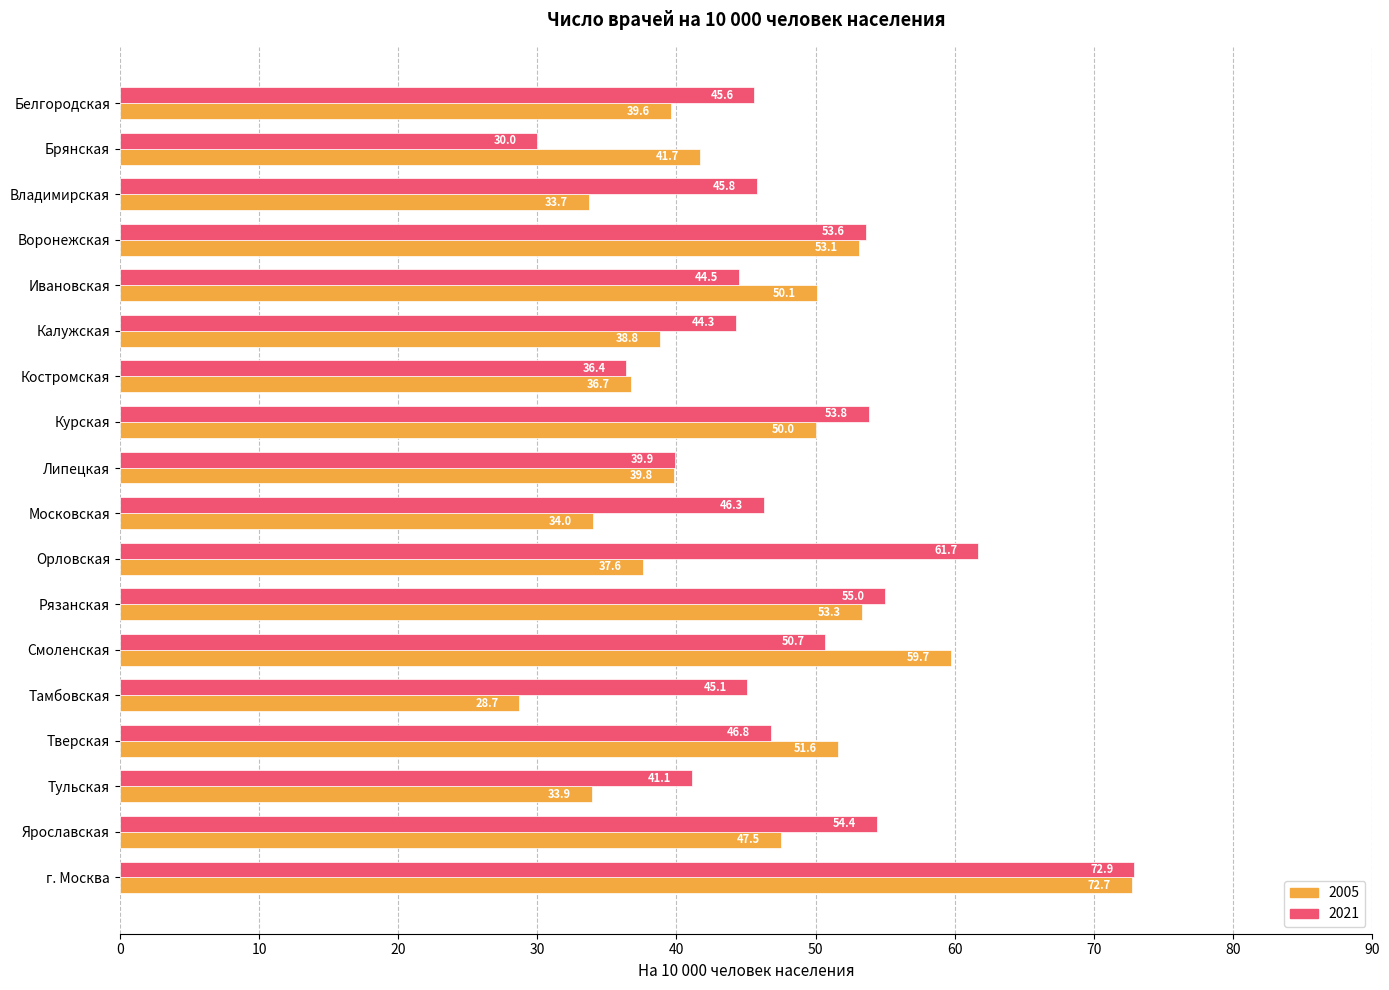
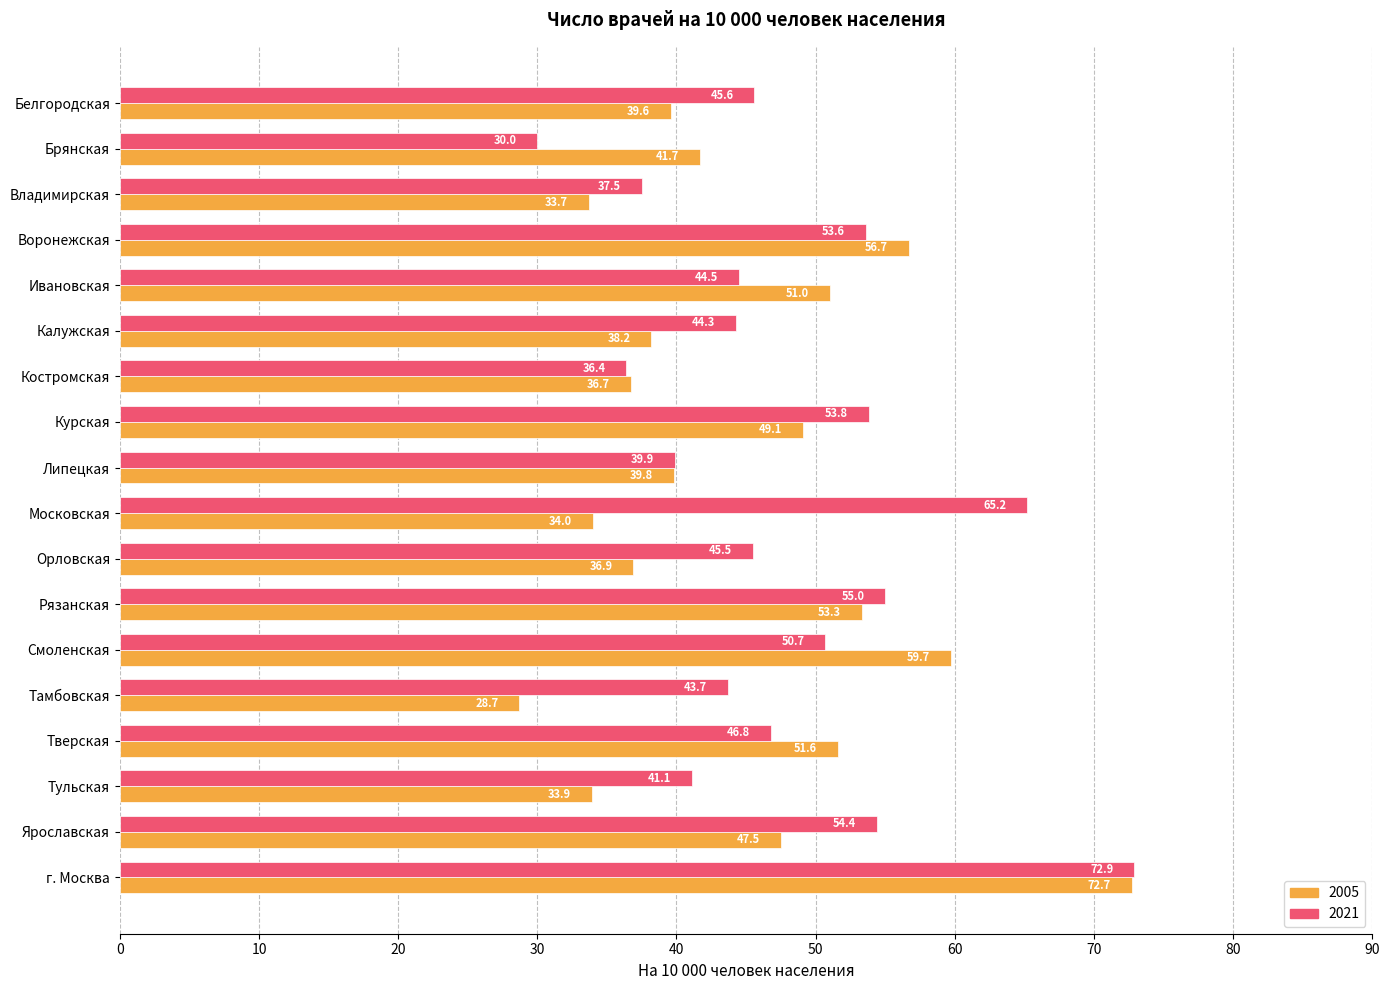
2021, Владимирская: 45.8 -> 37.5
2005, Воронежская: 53.1 -> 56.7
2005, Ивановская: 50.1 -> 51.0
2005, Калужская: 38.8 -> 38.2
2005, Курская: 50.0 -> 49.1
2021, Московская: 46.3 -> 65.2
2021, Орловская: 61.7 -> 45.5
2005, Орловская: 37.6 -> 36.9
2021, Тамбовская: 45.1 -> 43.7
